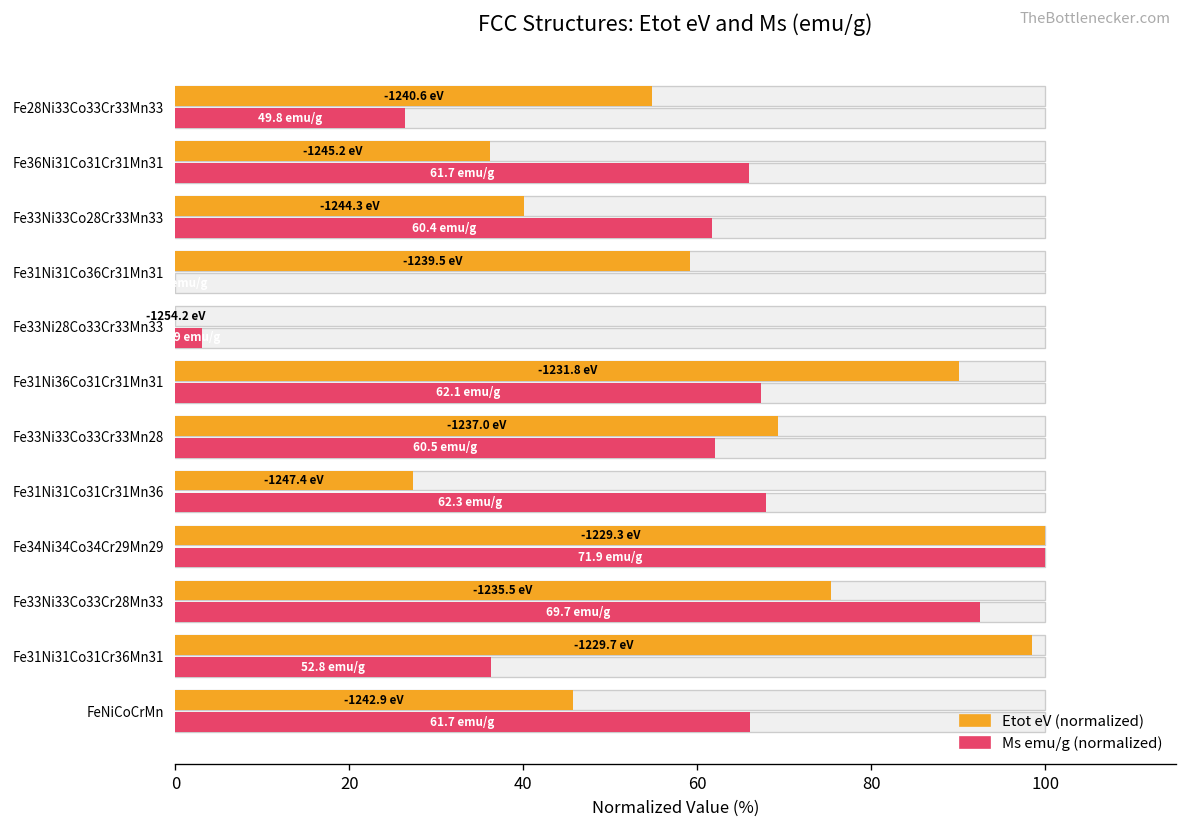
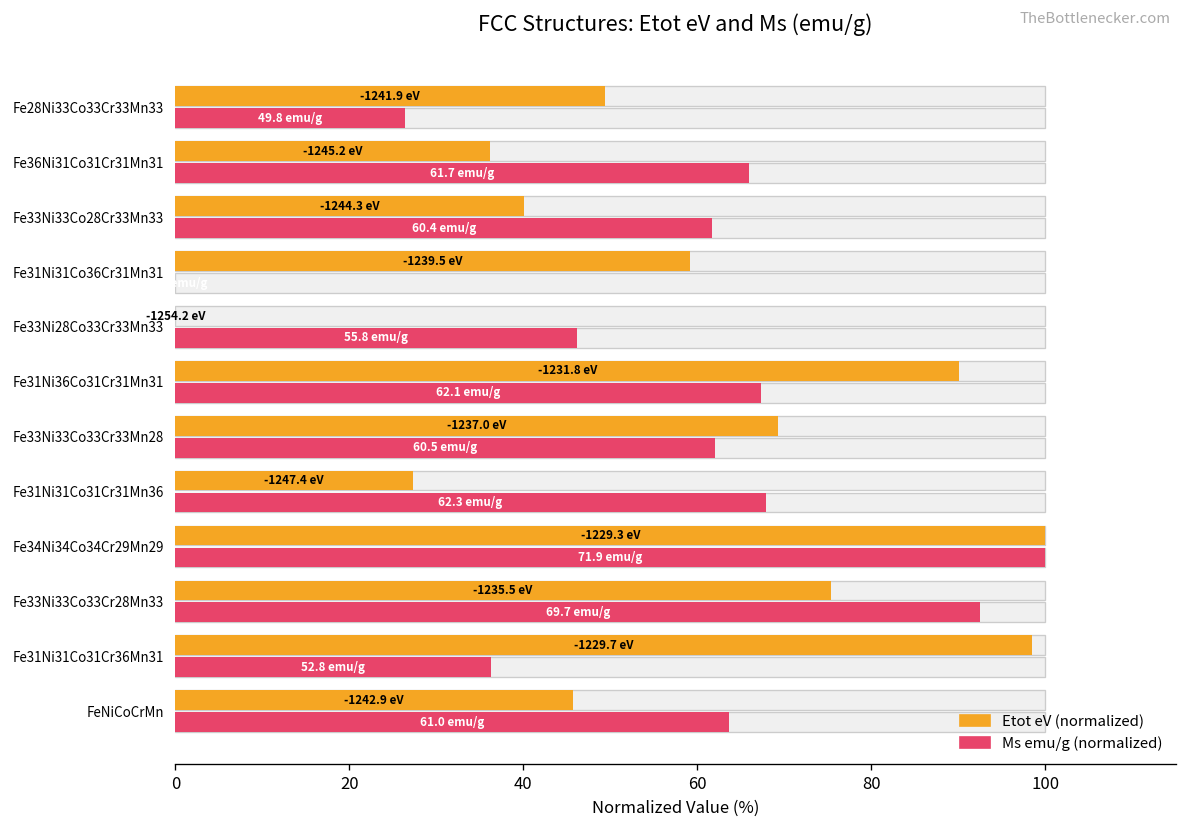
Etot eV (normalized), Fe28Ni33Co33Cr33Mn33: -1240.6 -> -1241.9
Ms emu/g (normalized), Fe33Ni28Co33Cr33Mn33: 3 -> 46
Ms emu/g (normalized), FeNiCoCrMn: 61.7 -> 61.0
